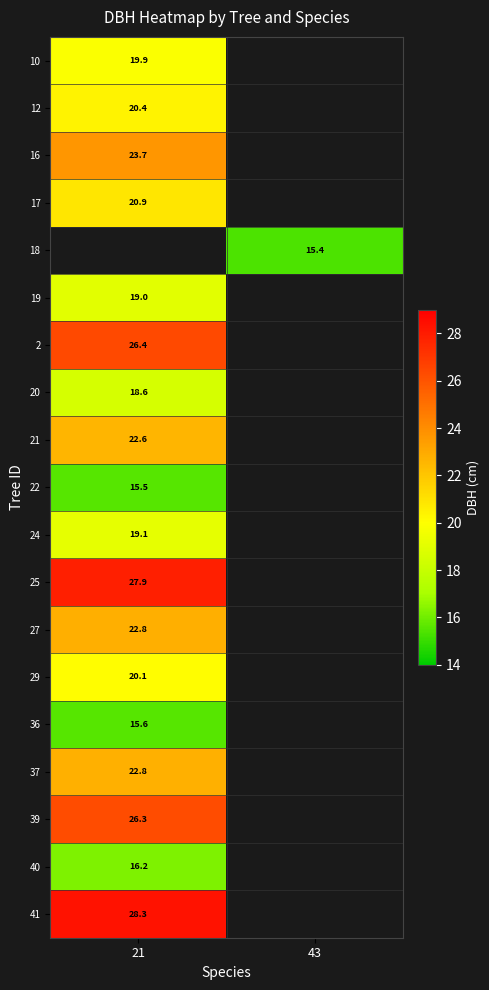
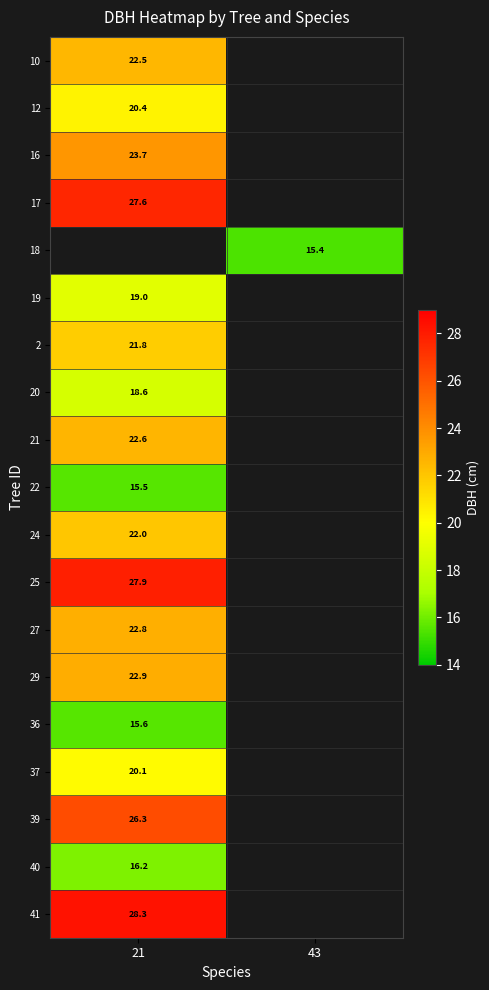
10, 21: 19.9 -> 22.5
17, 21: 20.9 -> 27.6
2, 21: 26.4 -> 21.8
24, 21: 19.1 -> 22.0
29, 21: 20.1 -> 22.9
37, 21: 22.8 -> 20.1
